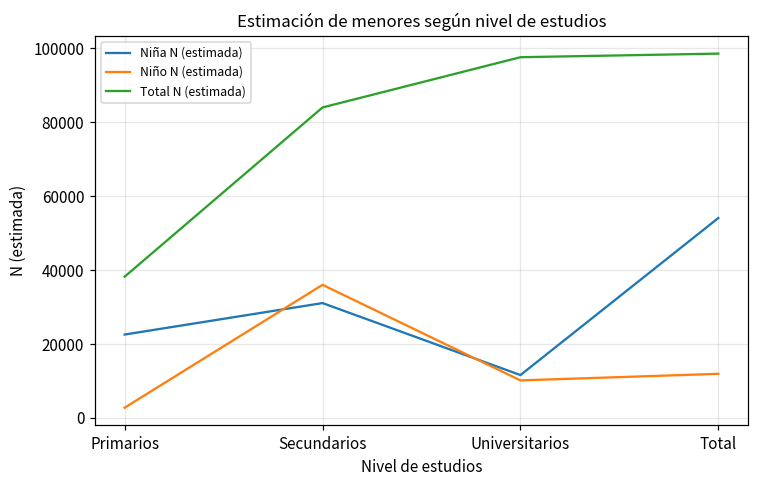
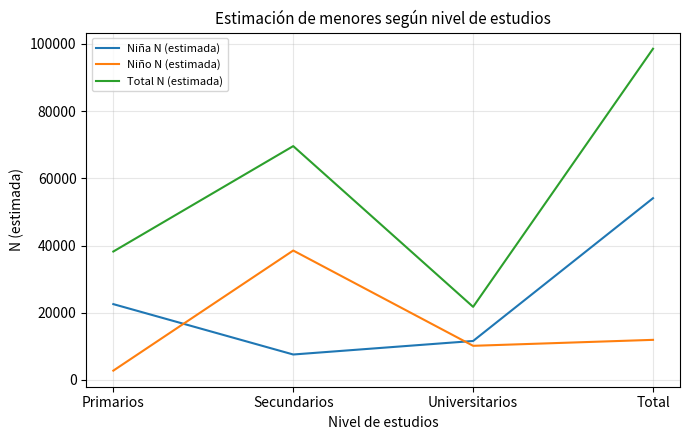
Niña N (estimada), Secundarios: 31000 -> 8000
Niño N (estimada), Secundarios: 36000 -> 39000
Total N (estimada), Secundarios: 84000 -> 70000
Total N (estimada), Universitarios: 98000 -> 22000
